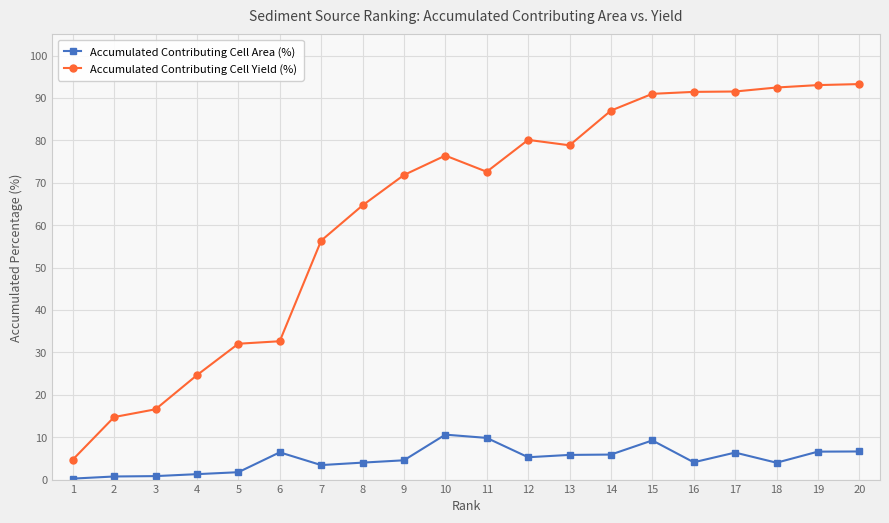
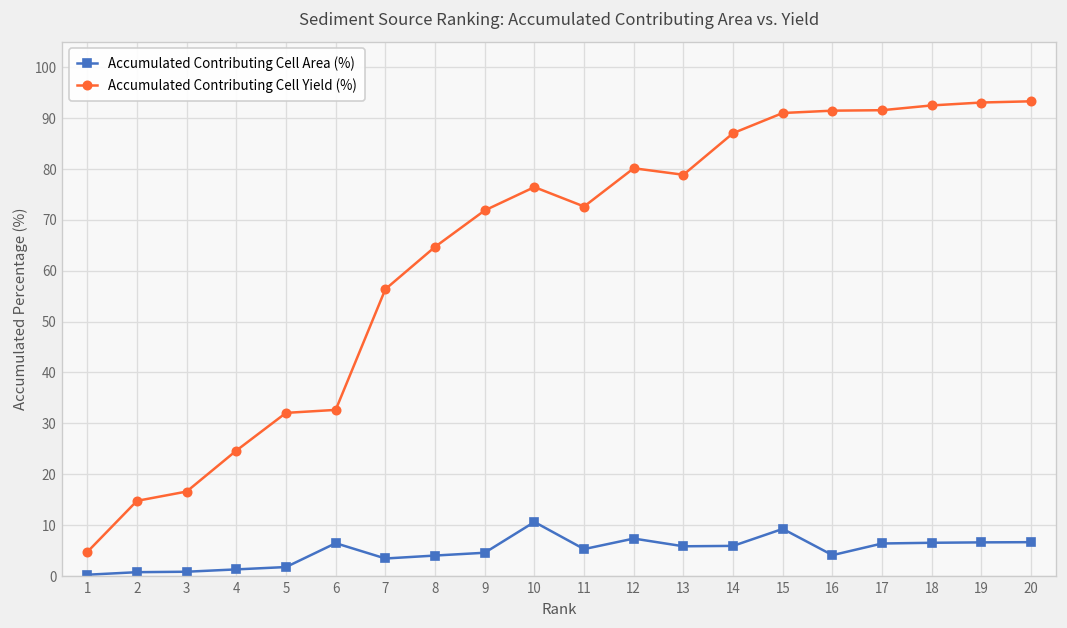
Accumulated Contributing Cell Area (%), 11: 10 -> 5
Accumulated Contributing Cell Area (%), 12: 5 -> 7
Accumulated Contributing Cell Area (%), 18: 4 -> 7
